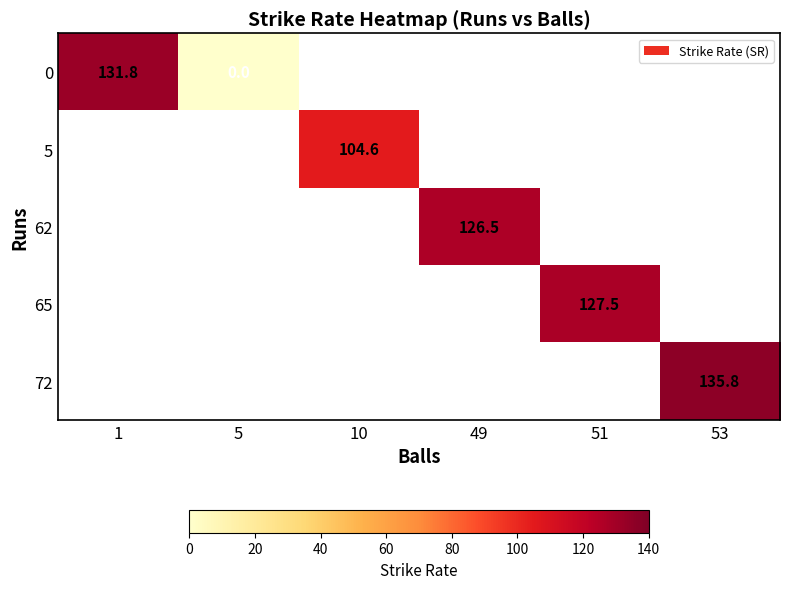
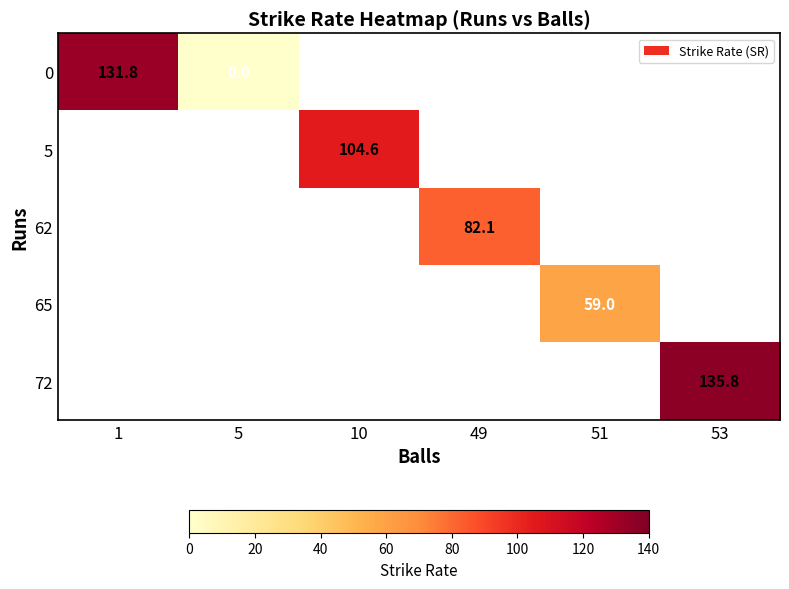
62, 49: 126.5 -> 82.1
65, 51: 127.5 -> 59.0
